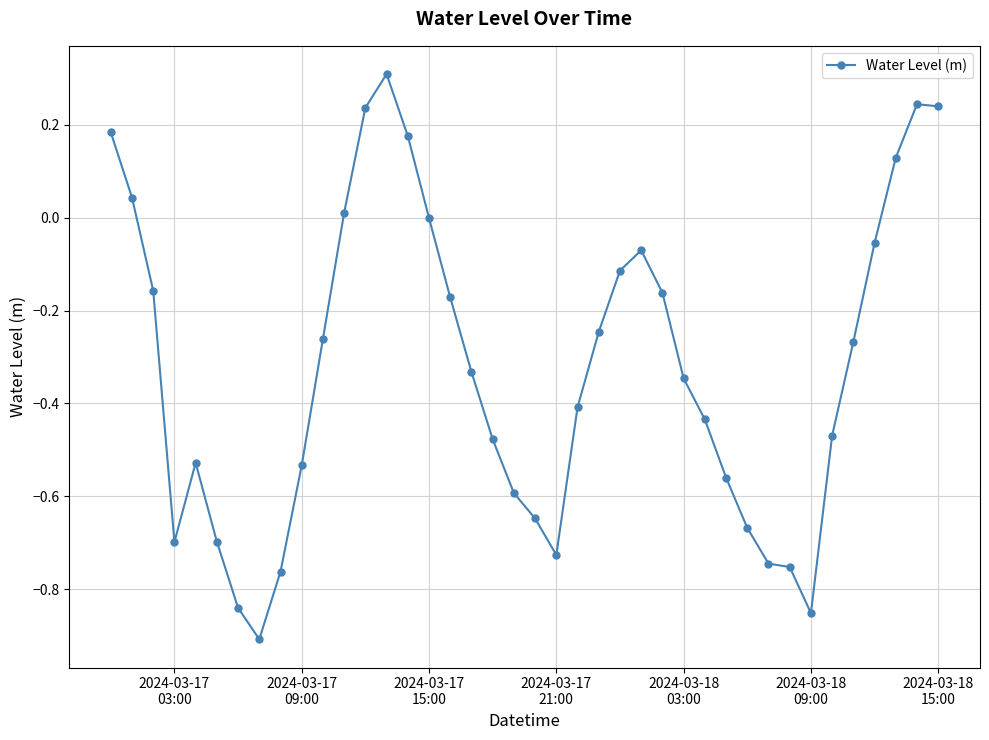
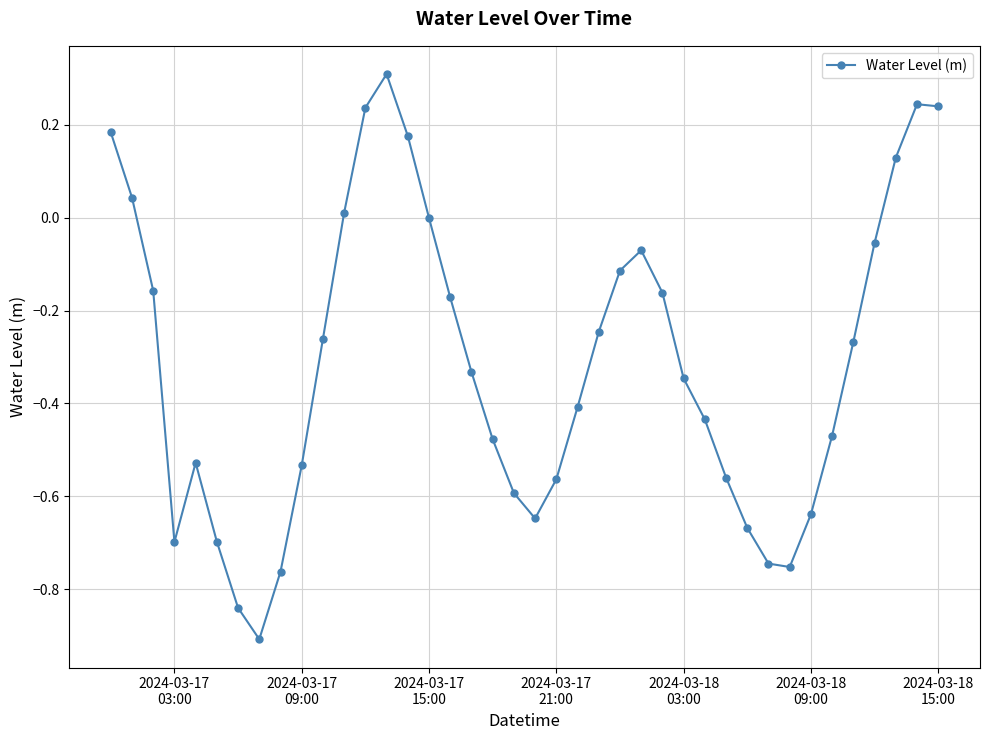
2024-03-17 21:00: -0.73 -> -0.56
2024-03-18 09:00: -0.85 -> -0.64
